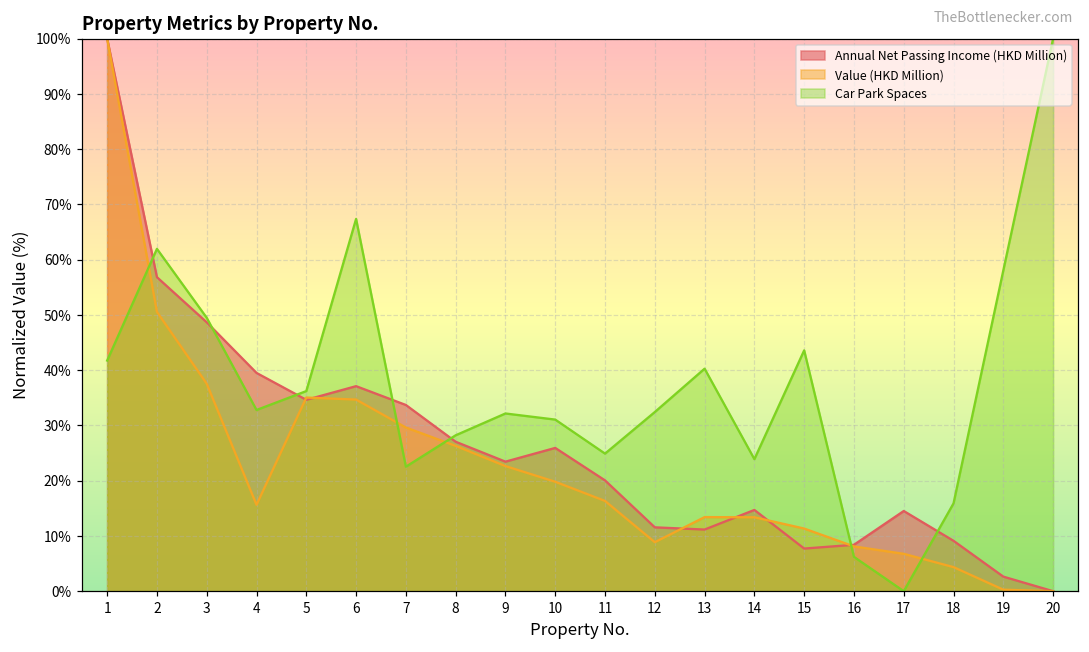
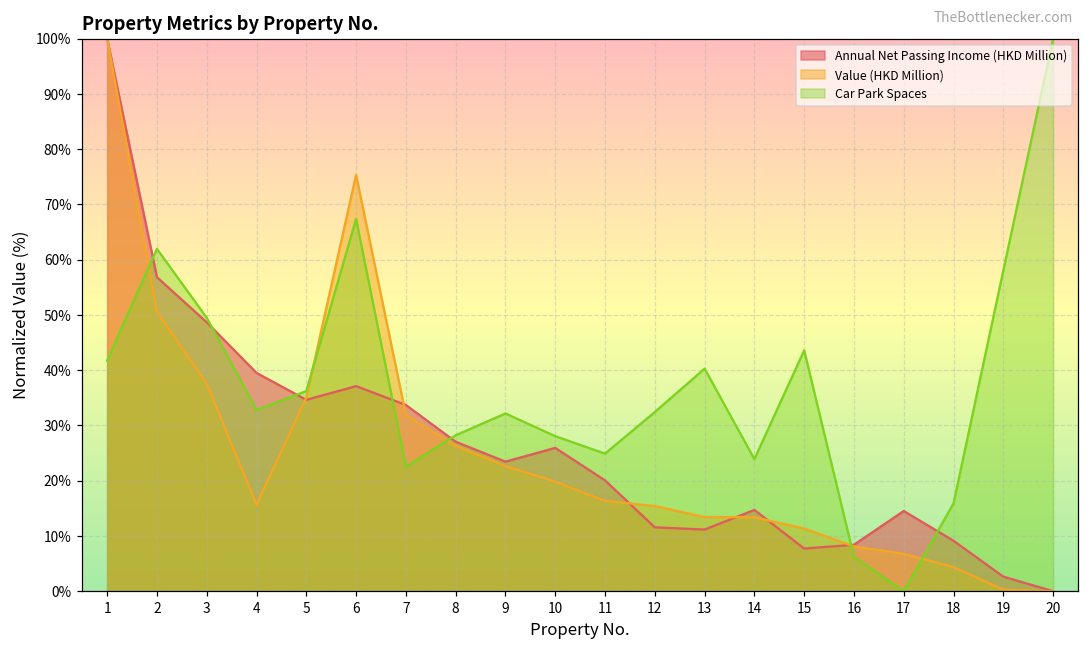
Value (HKD Million), 6: 35% -> 75%
Value (HKD Million), 7: 30% -> 32%
Car Park Spaces, 10: 31% -> 28%
Value (HKD Million), 12: 9% -> 15%
